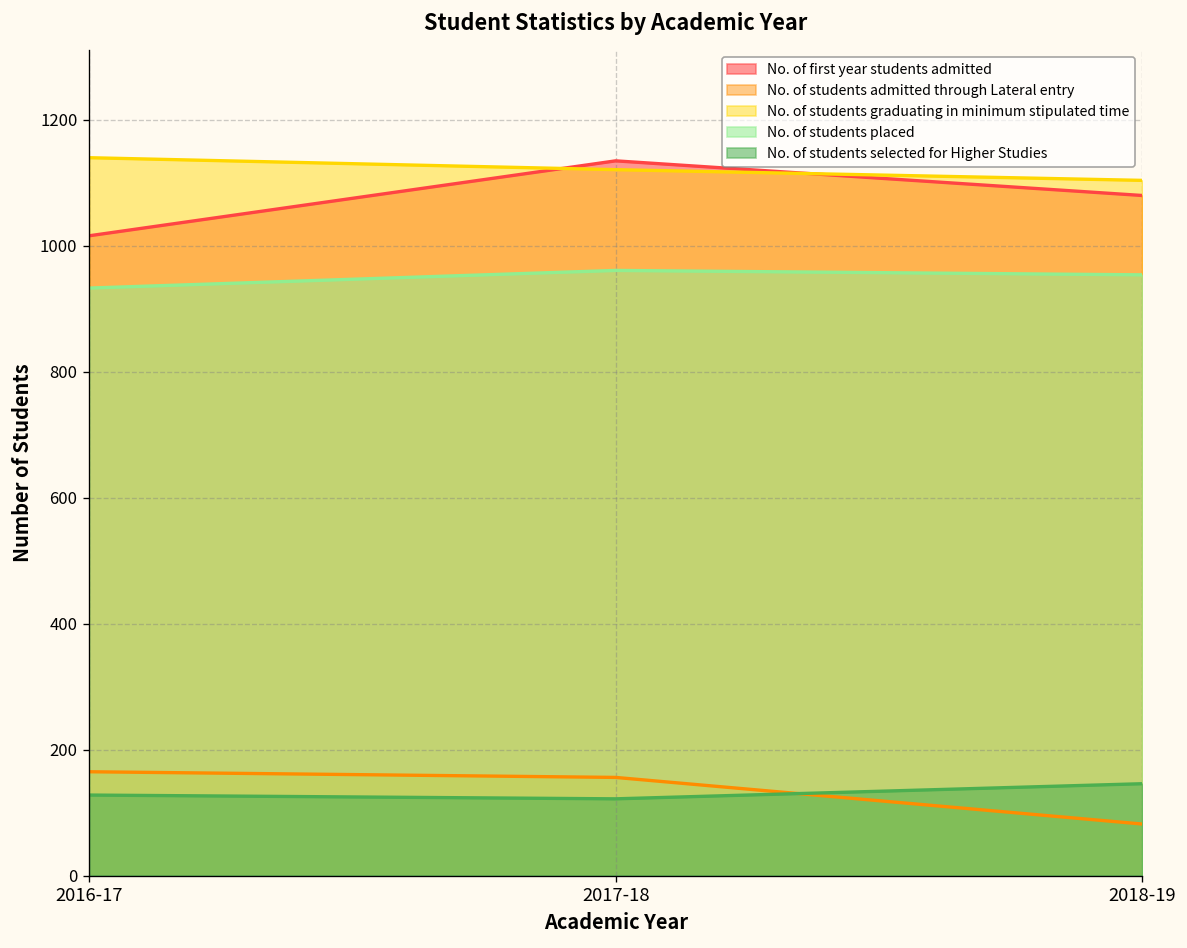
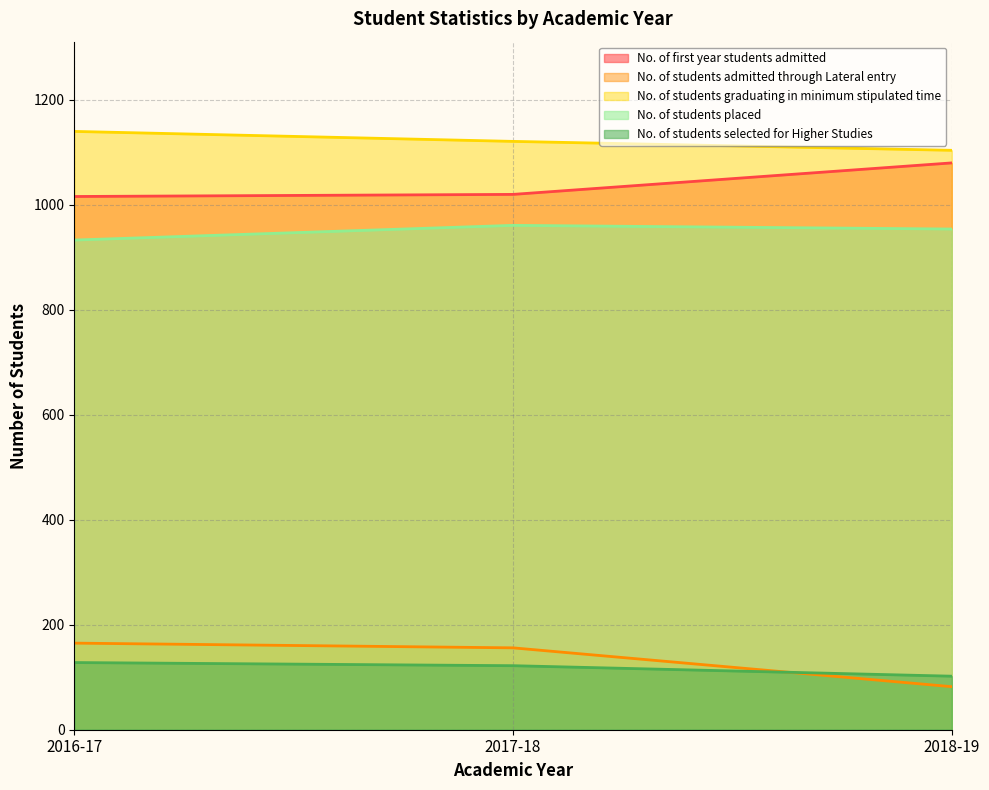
No. of first year students admitted, 2017-18: 1140 -> 1020
No. of students selected for Higher Studies, 2018-19: 150 -> 100
